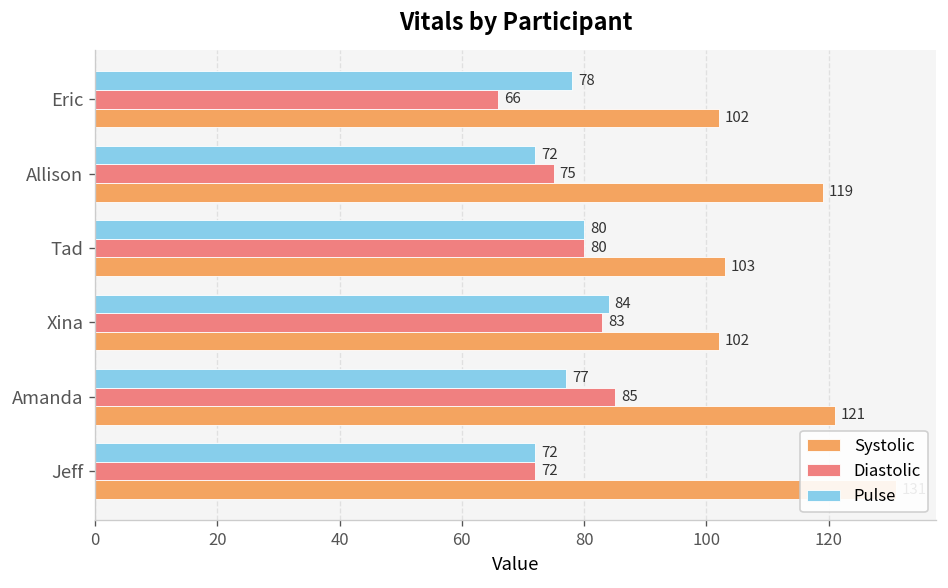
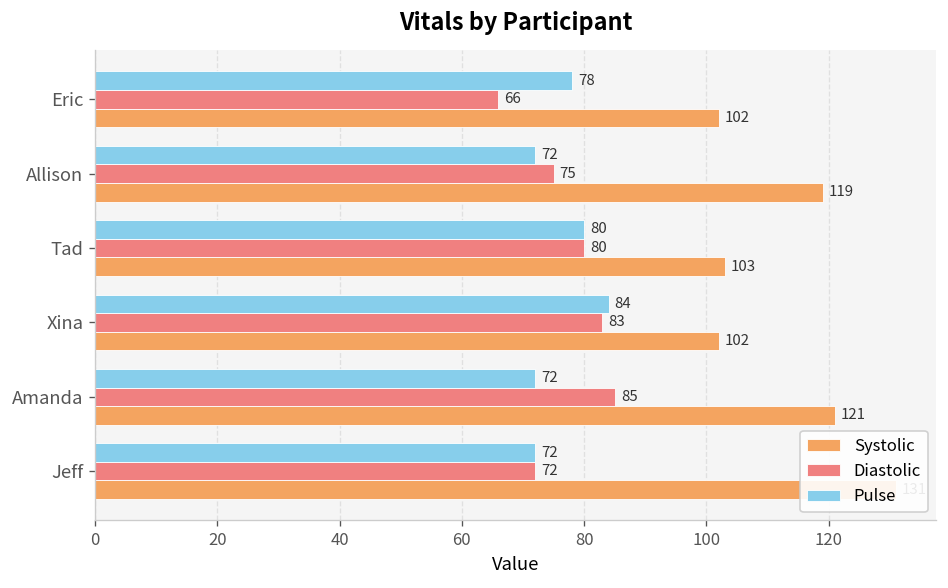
Pulse, Amanda: 77 -> 72
